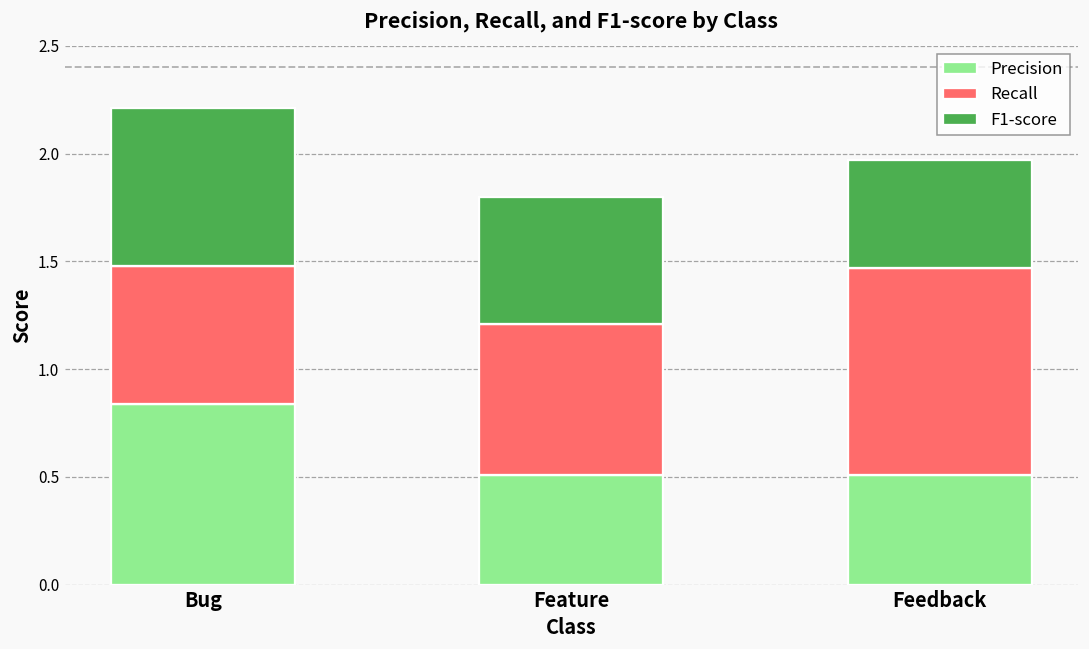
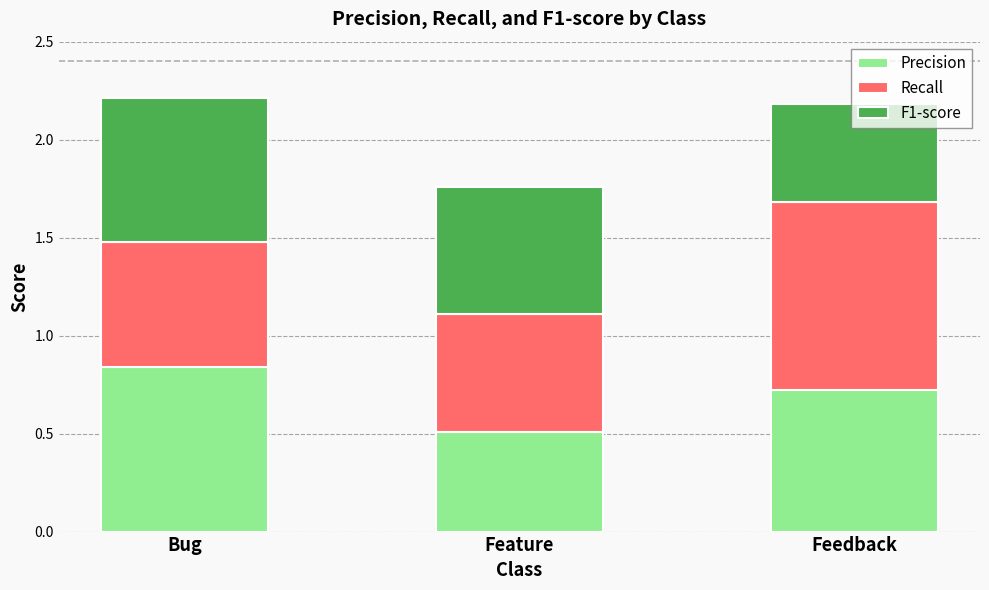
Recall, Feature: 0.7 -> 0.6
F1-score, Feature: 0.59 -> 0.65
Precision, Feedback: 0.51 -> 0.72
